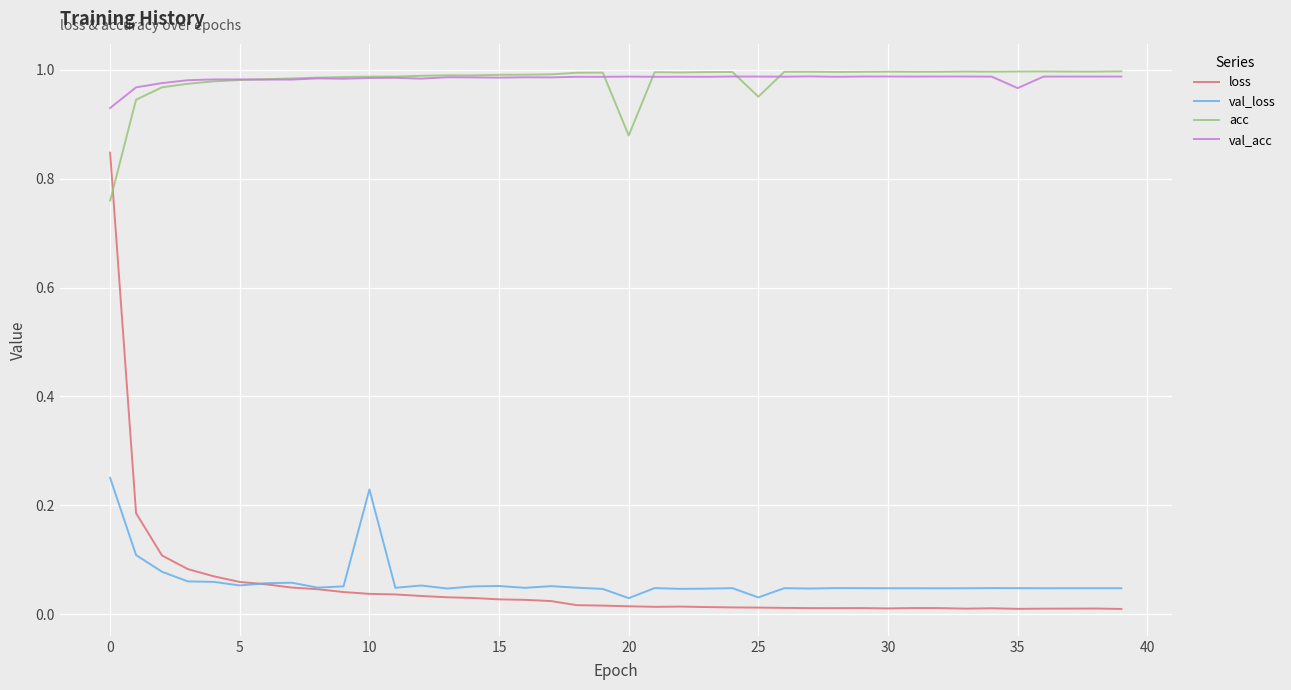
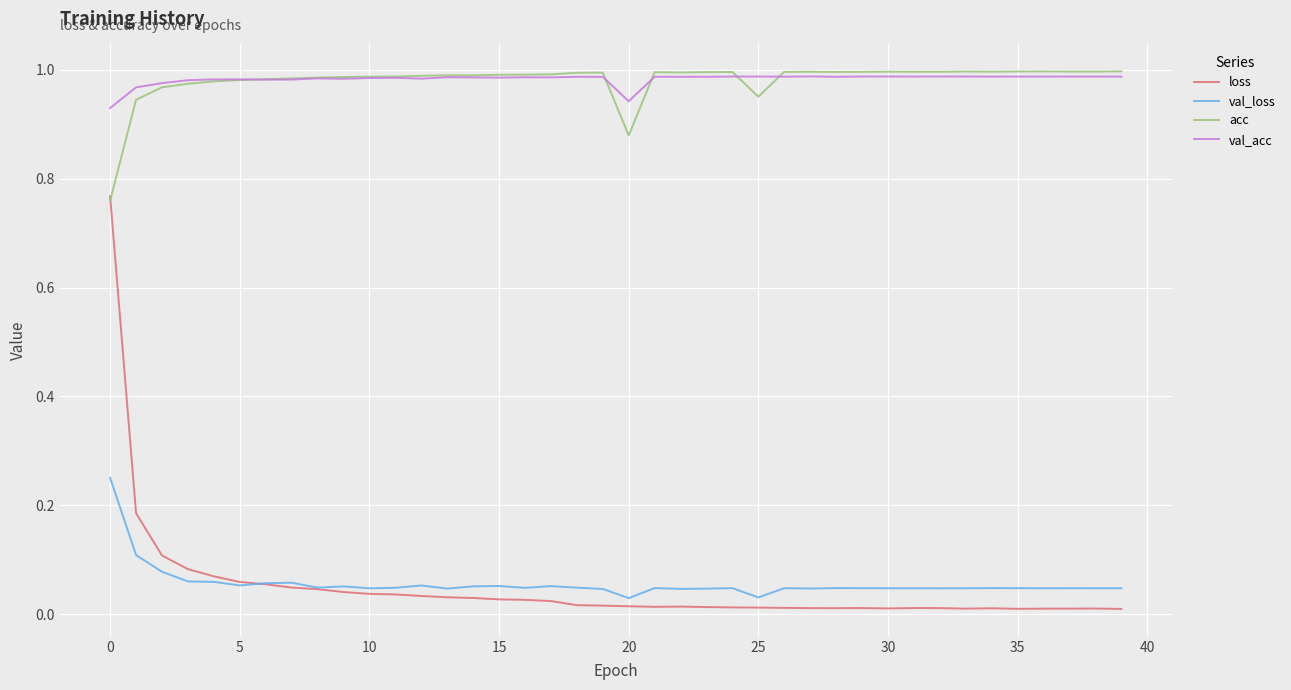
loss, 0: 0.85 -> 0.77
val_loss, 10: 0.23 -> 0.05
val_acc, 20: 0.99 -> 0.94
val_acc, 35: 0.97 -> 0.99
